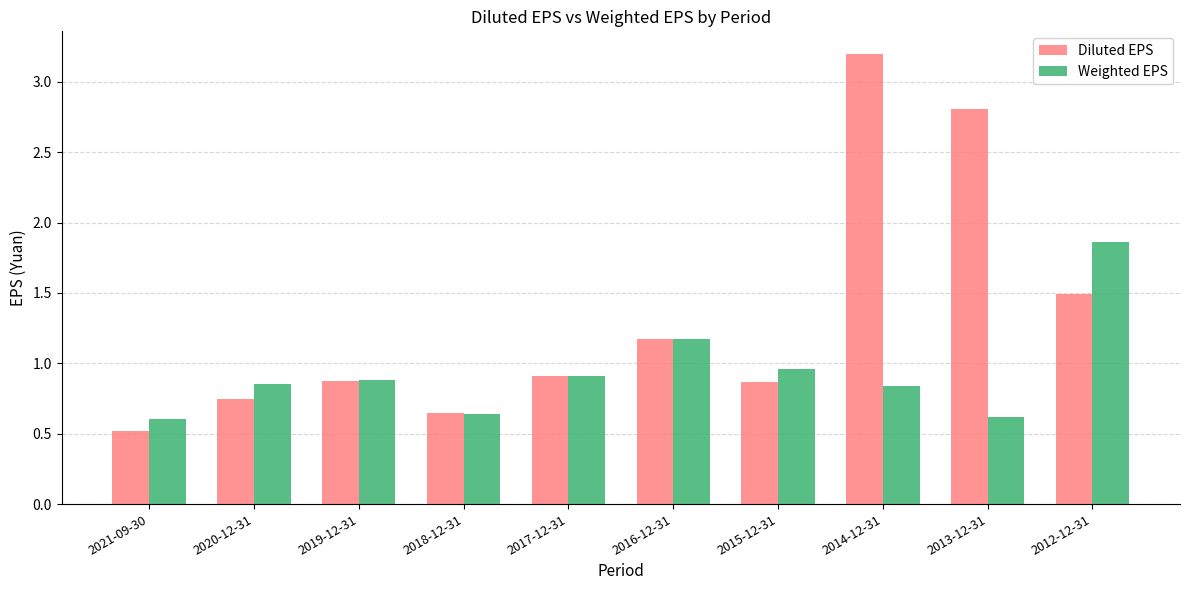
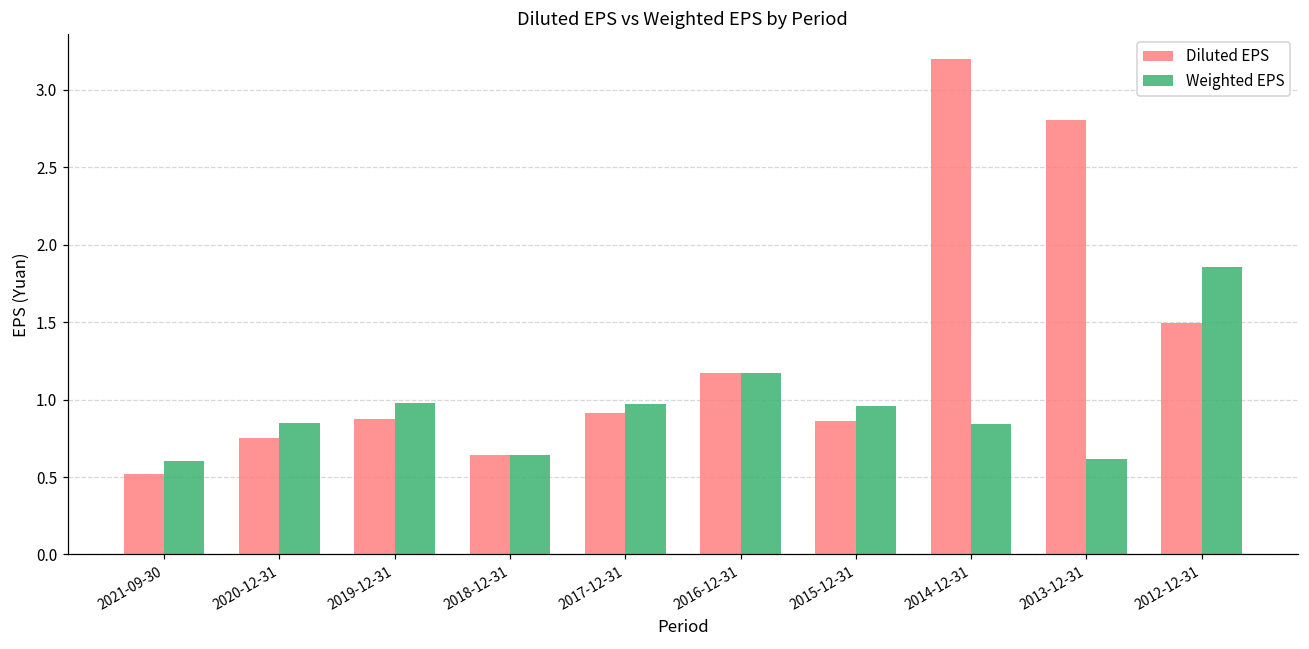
Weighted EPS, 2019-12-31: 0.88 -> 0.98
Weighted EPS, 2017-12-31: 0.91 -> 0.97
